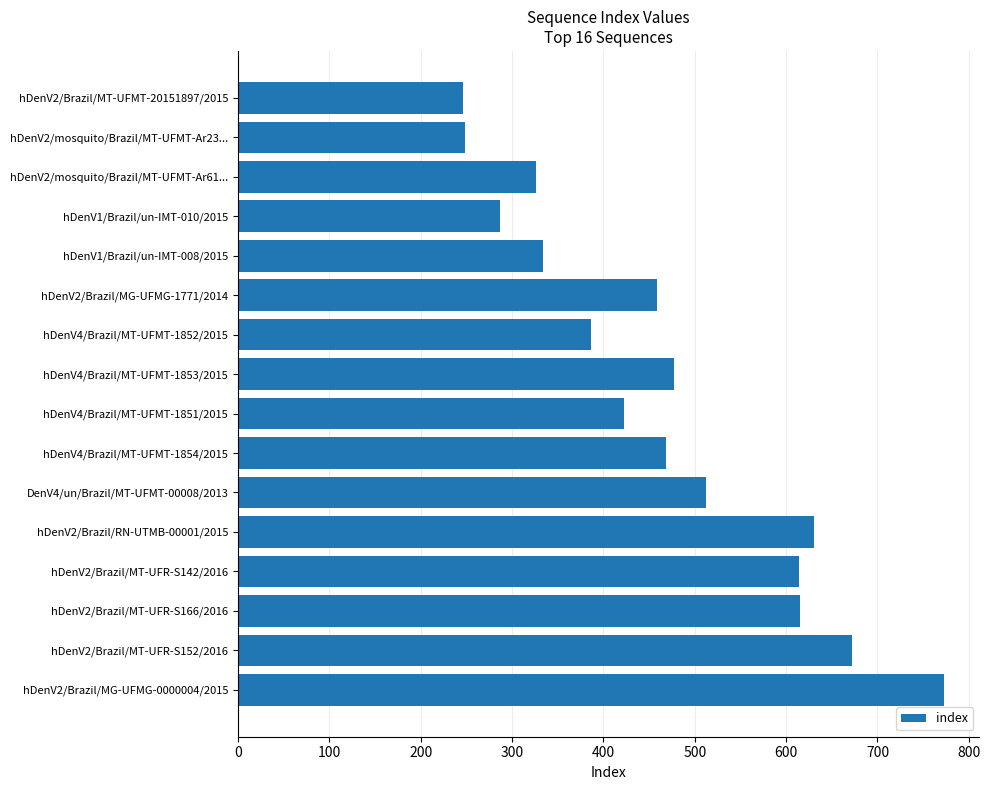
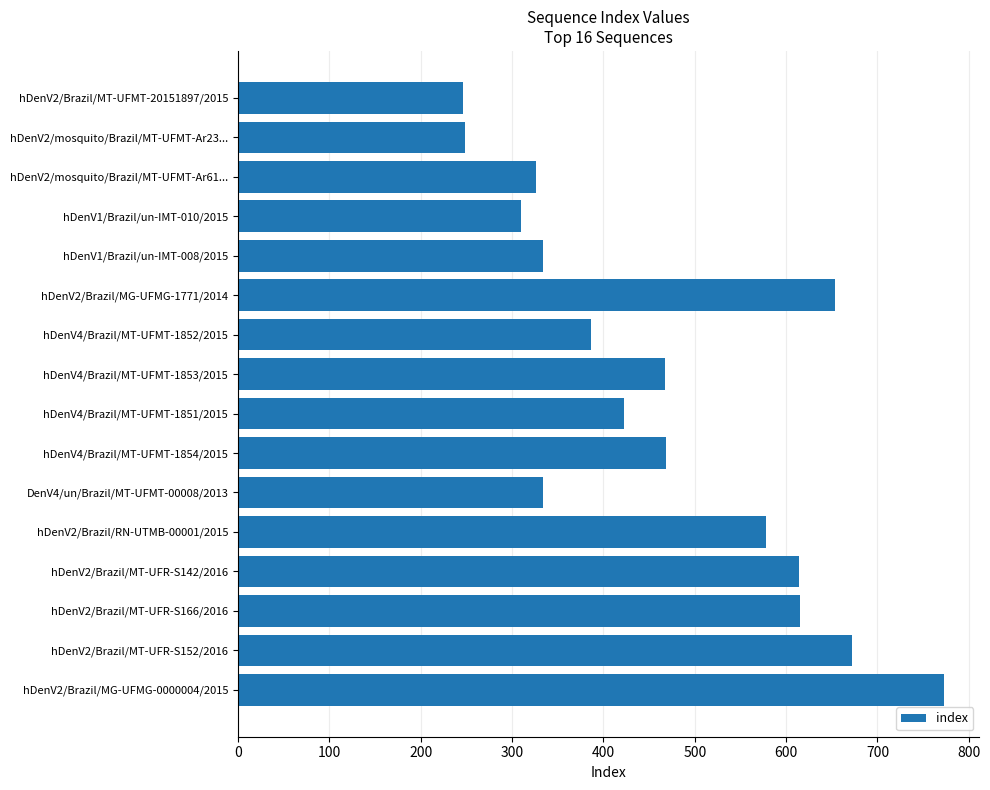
hDenV1/Brazil/un-IMT-010/2015: 290 -> 310
hDenV2/Brazil/MG-UFMG-1771/2014: 460 -> 650
hDenV4/Brazil/MT-UFMT-1853/2015: 480 -> 470
DenV4/un/Brazil/MT-UFMT-00008/2013: 510 -> 330
hDenV2/Brazil/RN-UTMB-00001/2015: 630 -> 580
